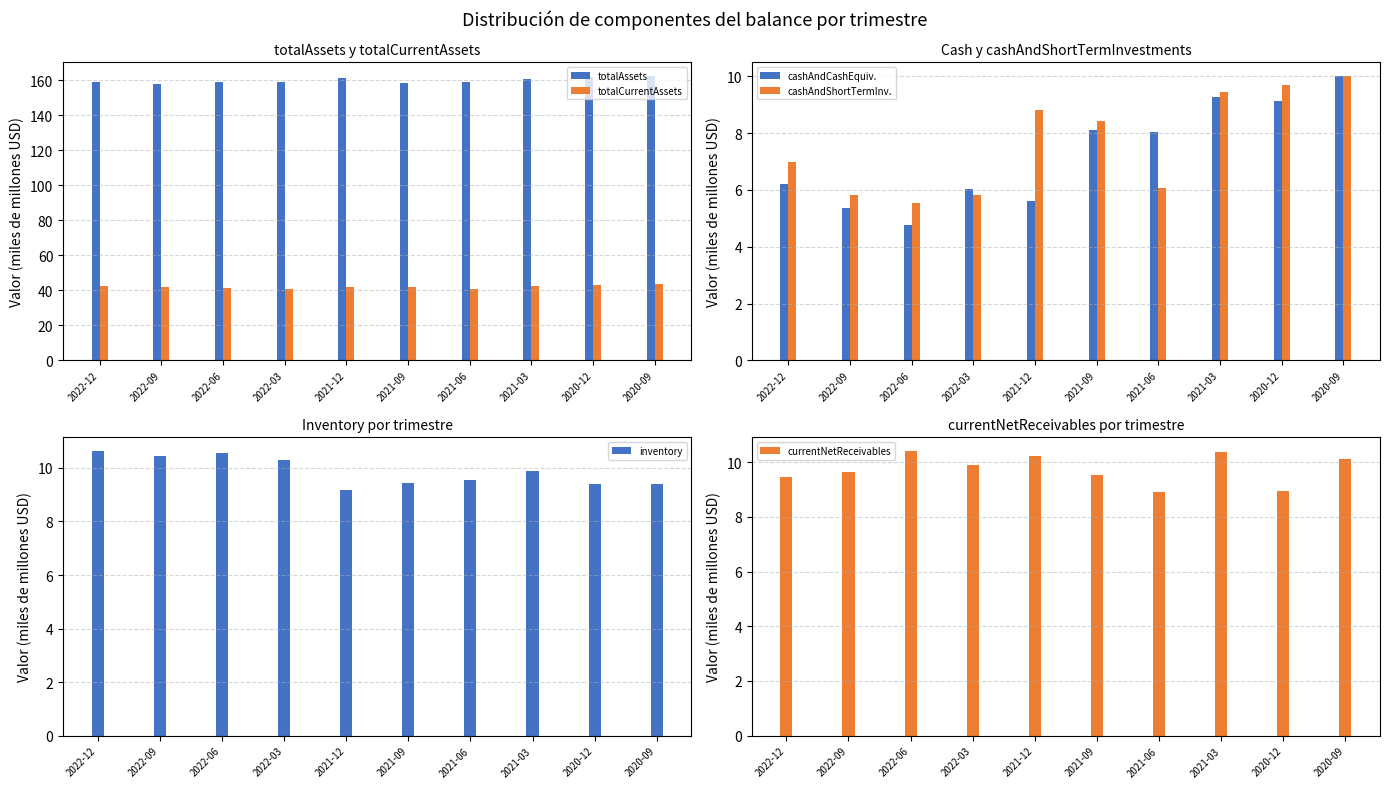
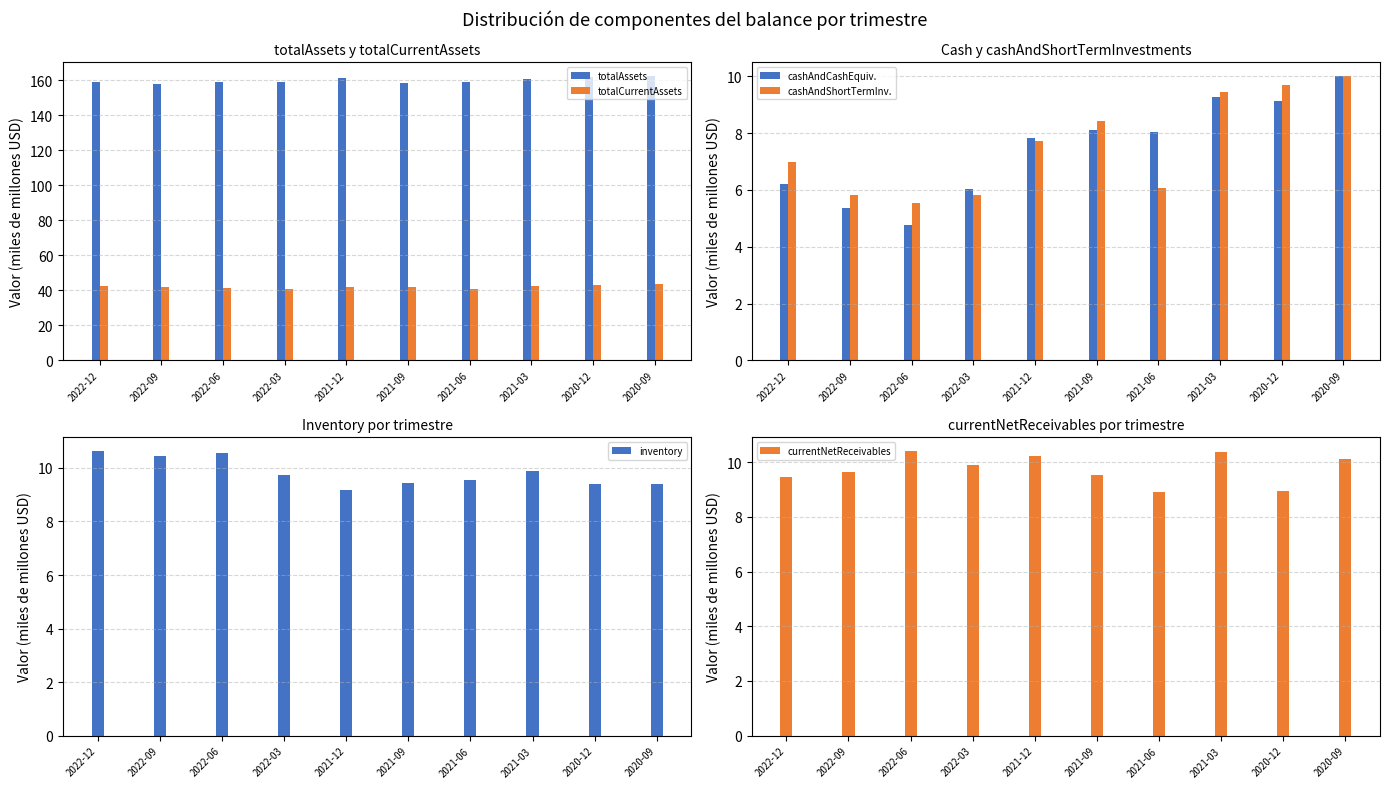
Cash y cashAndShortTermInvestments, cashAndCashEquiv., 2021-12: 5.6 -> 7.8
Cash y cashAndShortTermInvestments, cashAndShortTermInv., 2021-12: 8.8 -> 7.7
Inventory por trimestre, 2022-03: 10.3 -> 9.7
